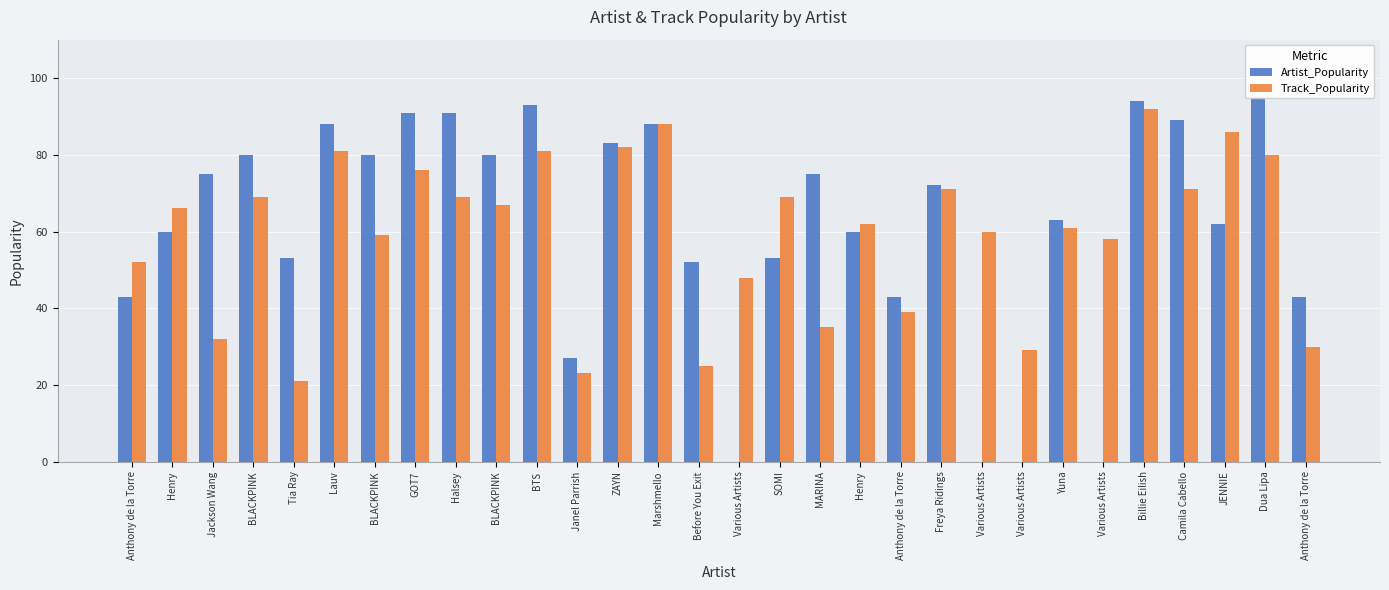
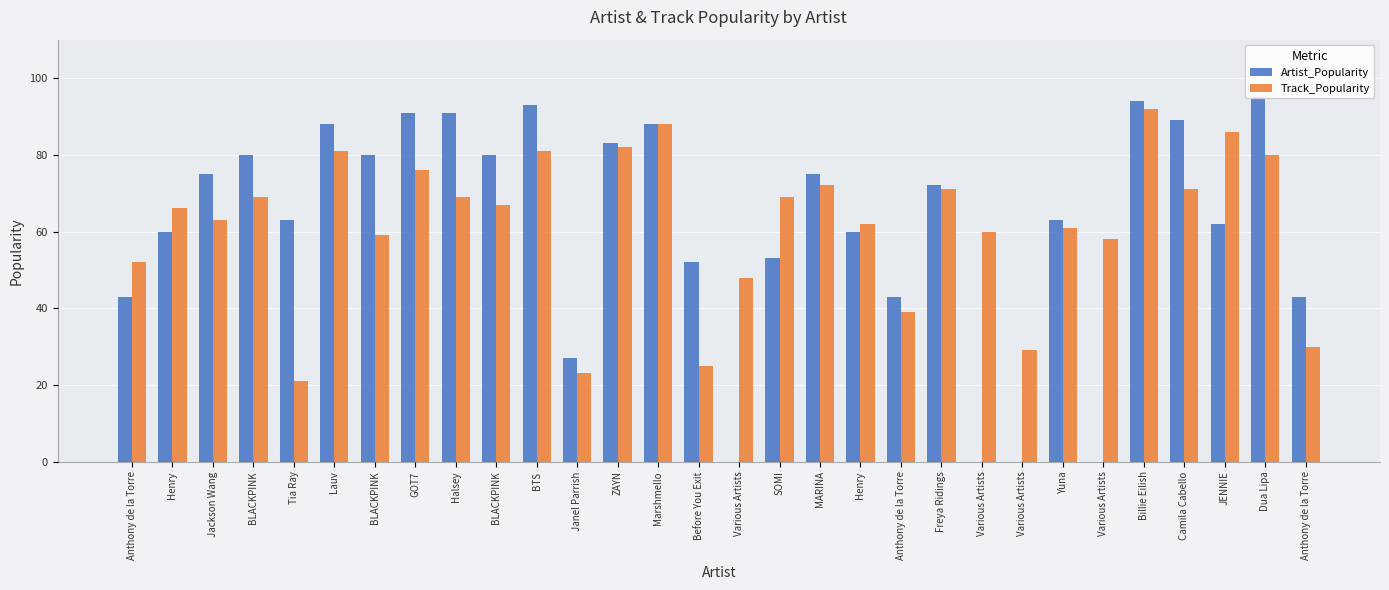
Track_Popularity, Jackson Wang: 32 -> 63
Artist_Popularity, Tia Ray: 53 -> 63
Track_Popularity, MARINA: 35 -> 72
